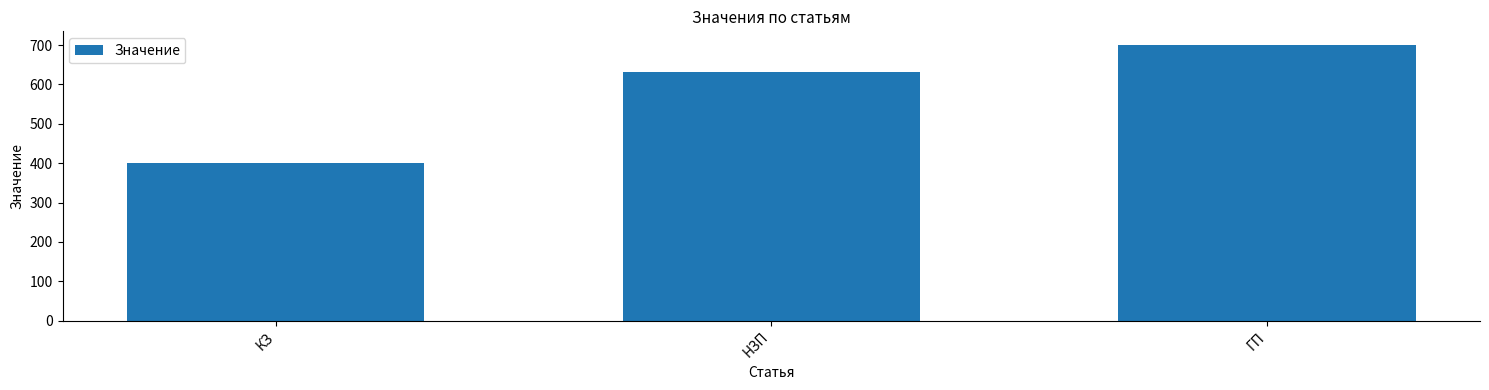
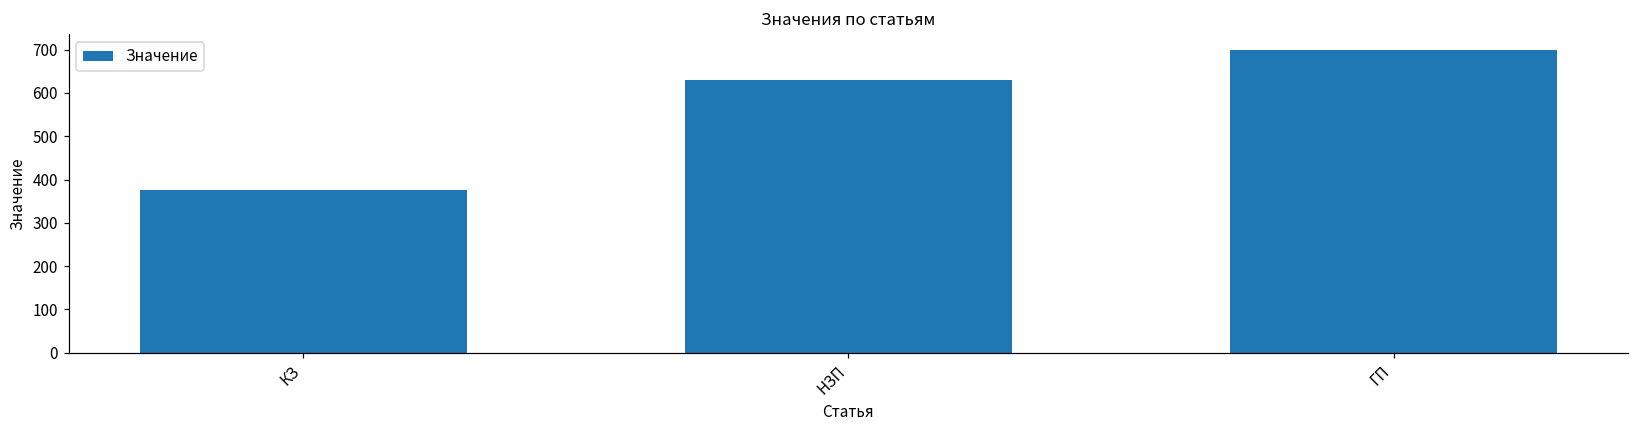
КЗ: 400 -> 380
